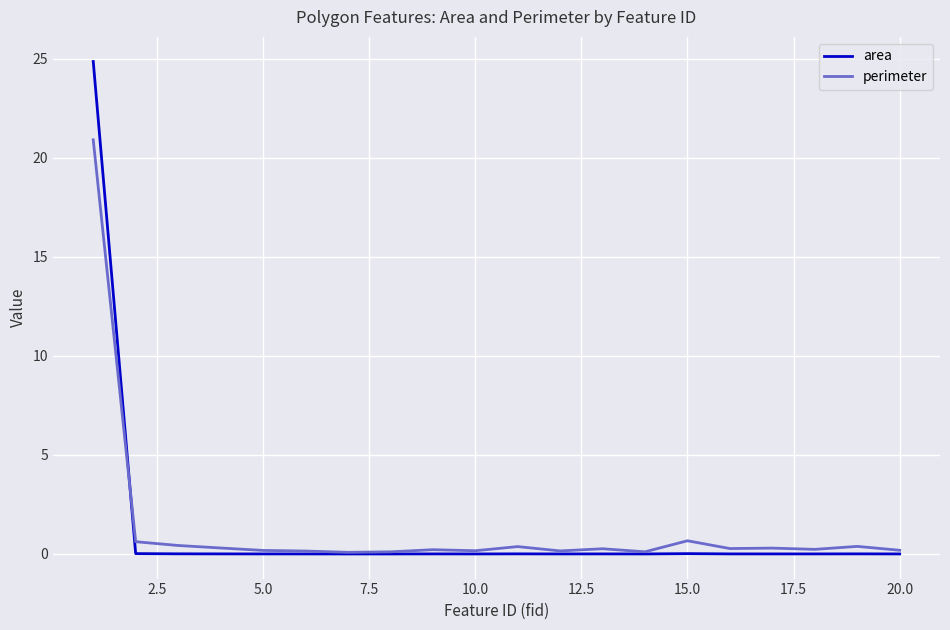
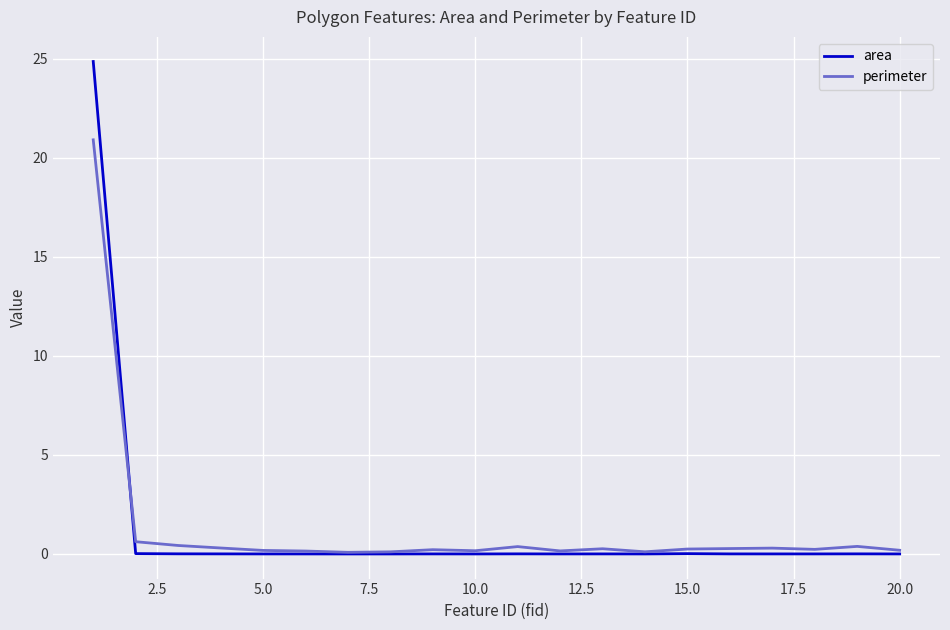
perimeter, 15.0: 0.7 -> 0.2
